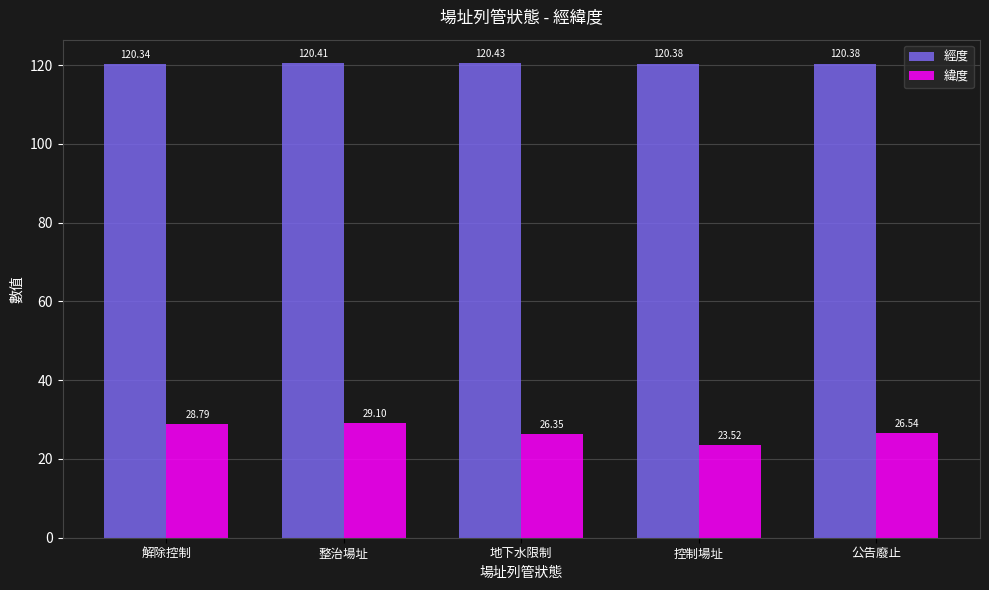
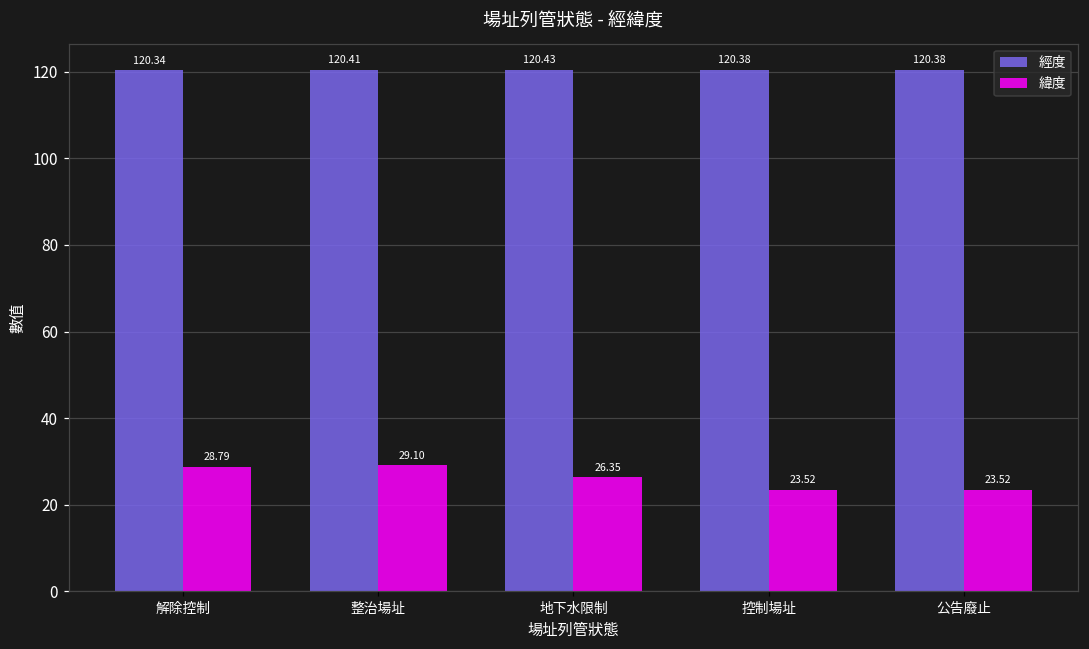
緯度, 公告廢止: 26.54 -> 23.52
